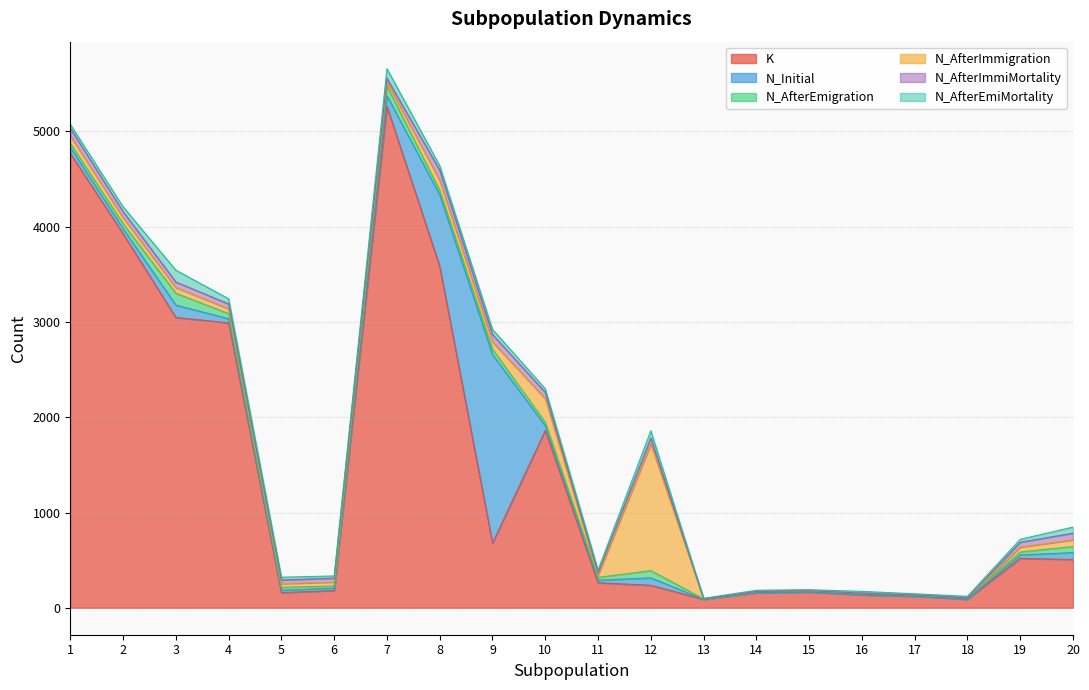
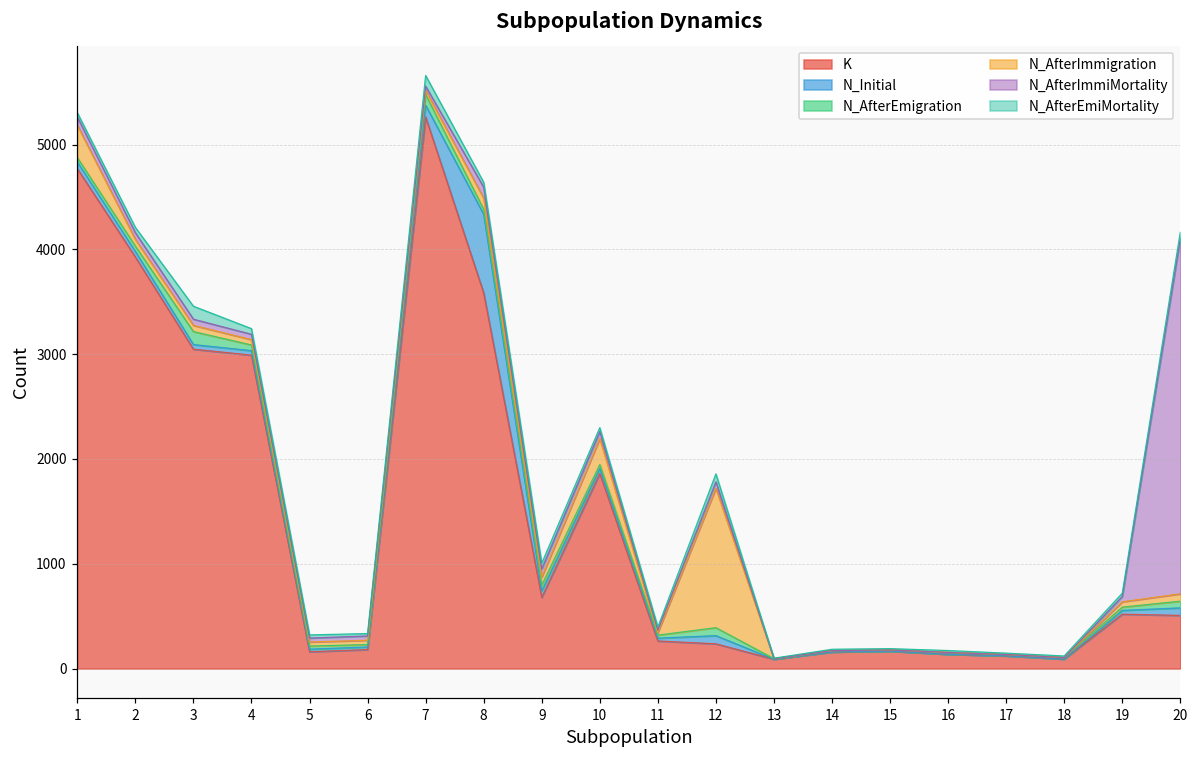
N_AfterImmigration, 1: 100 -> 300
N_Initial, 3: 100 -> 0
N_Initial, 9: 2000 -> 100
N_AfterImmiMortality, 20: 100 -> 3400
